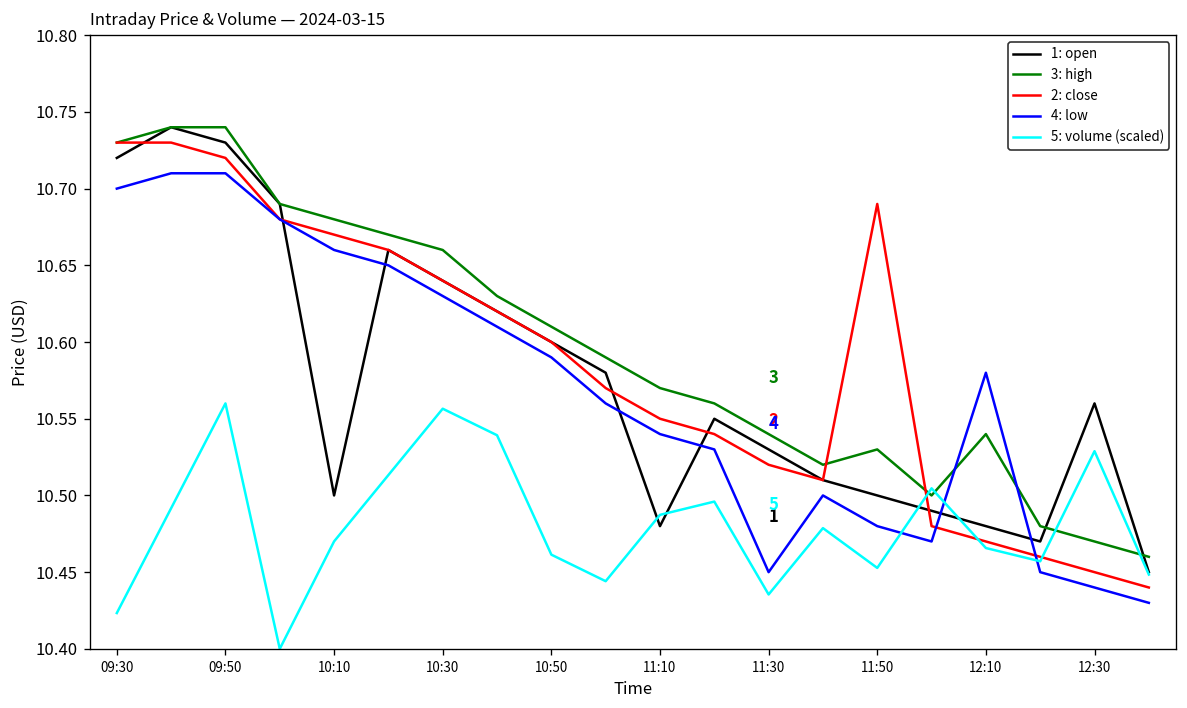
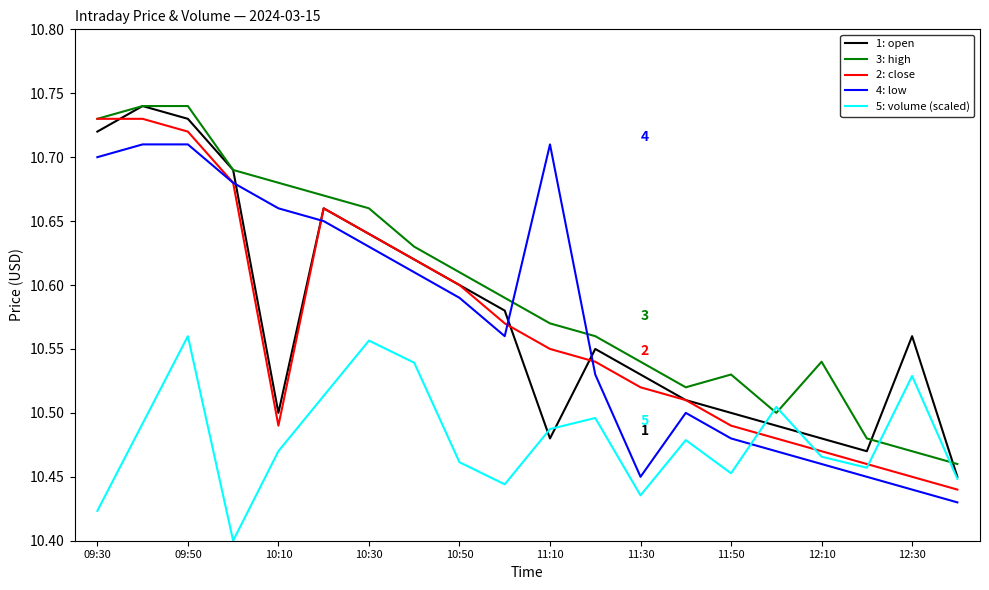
2: close, 10:10: 10.67 -> 10.49
4: low, 11:10: 10.54 -> 10.71
2: close, 11:50: 10.69 -> 10.49
4: low, 12:10: 10.58 -> 10.46
